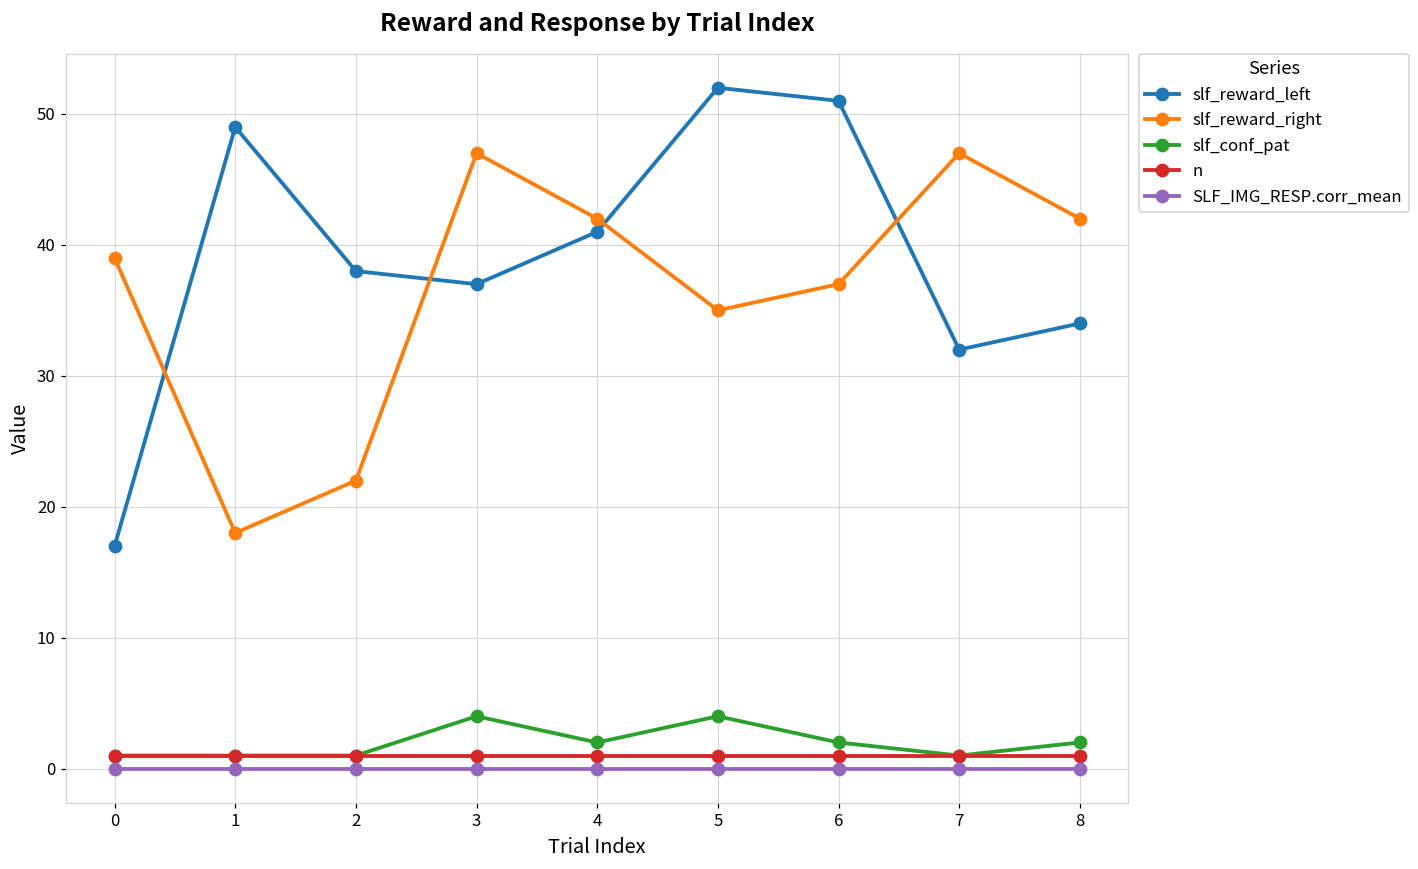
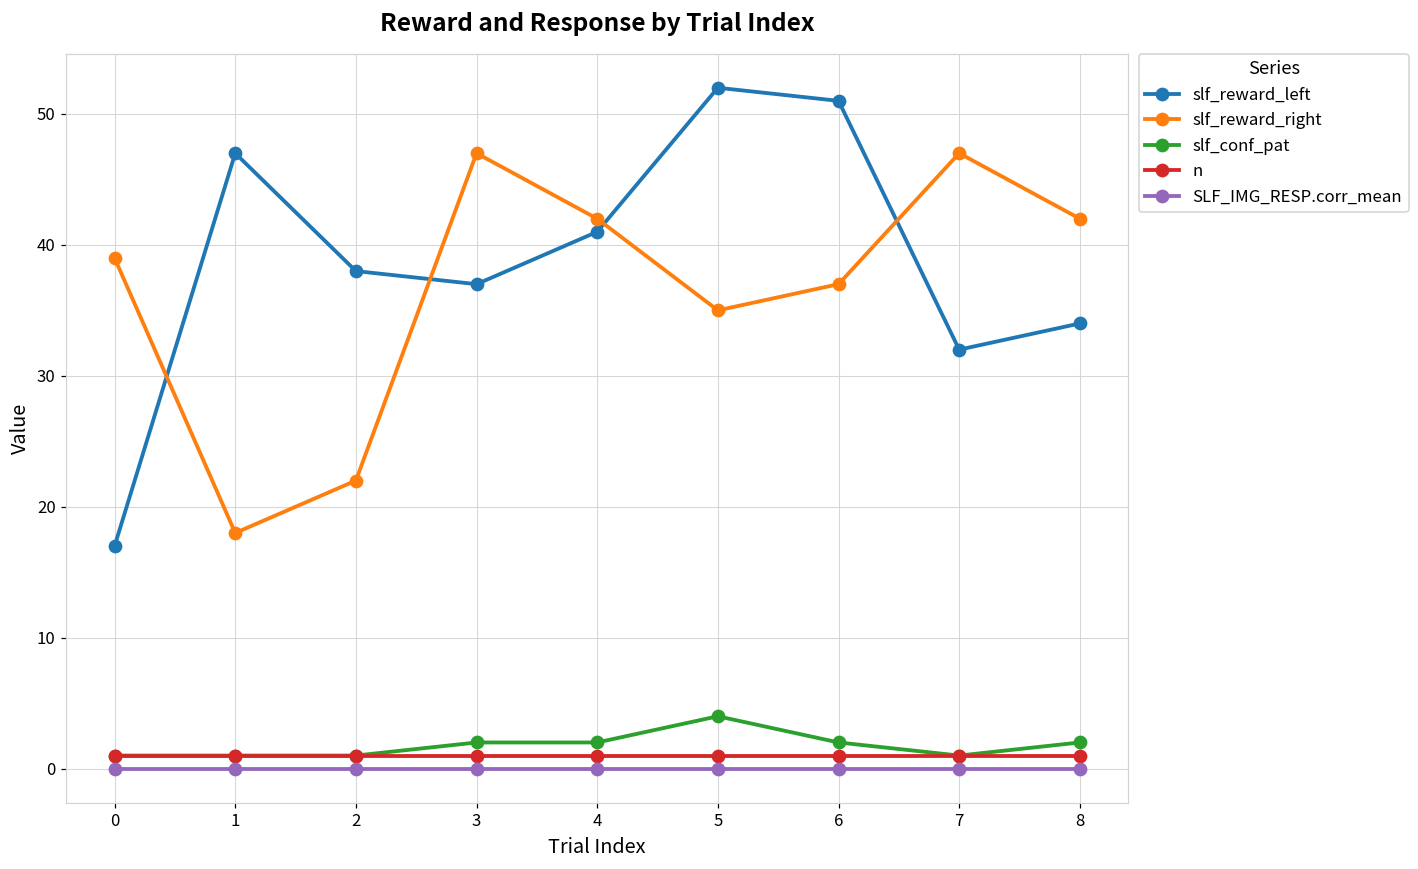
slf_reward_left, 1: 49 -> 47
slf_conf_pat, 3: 4 -> 2
